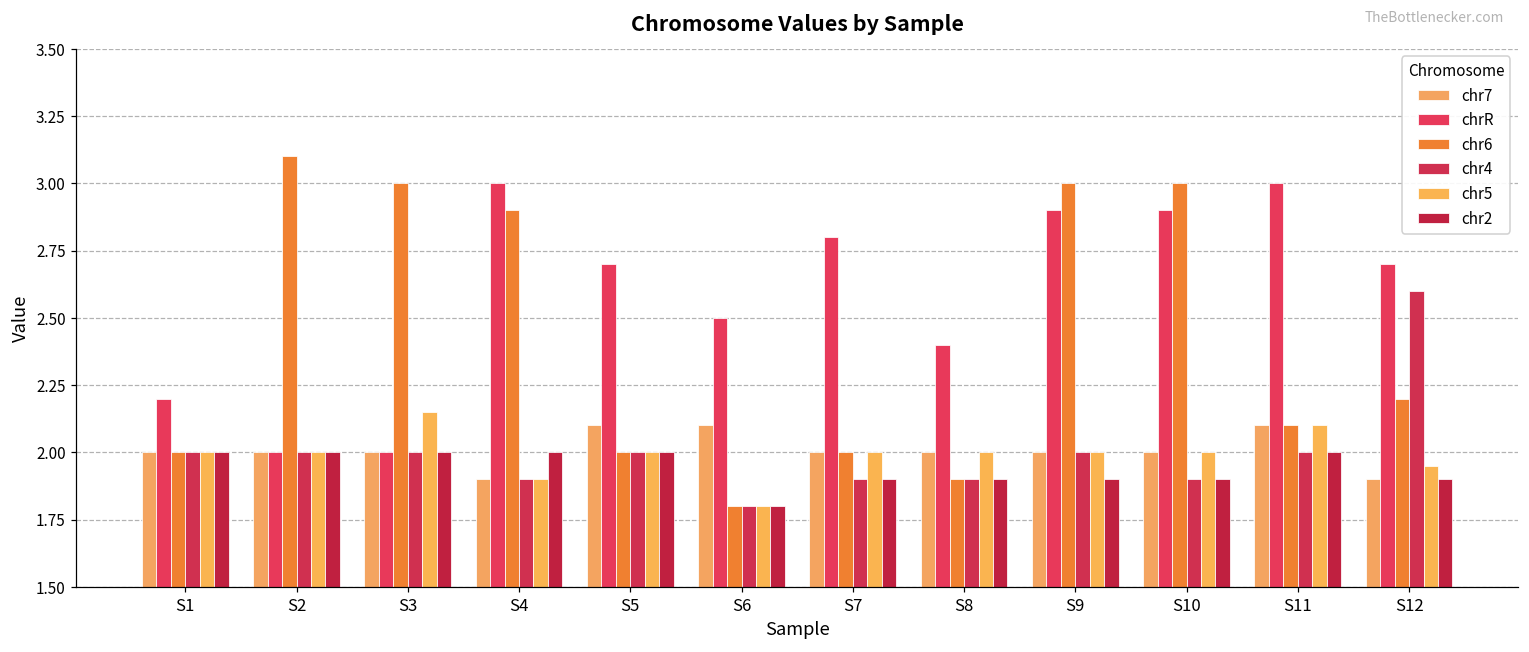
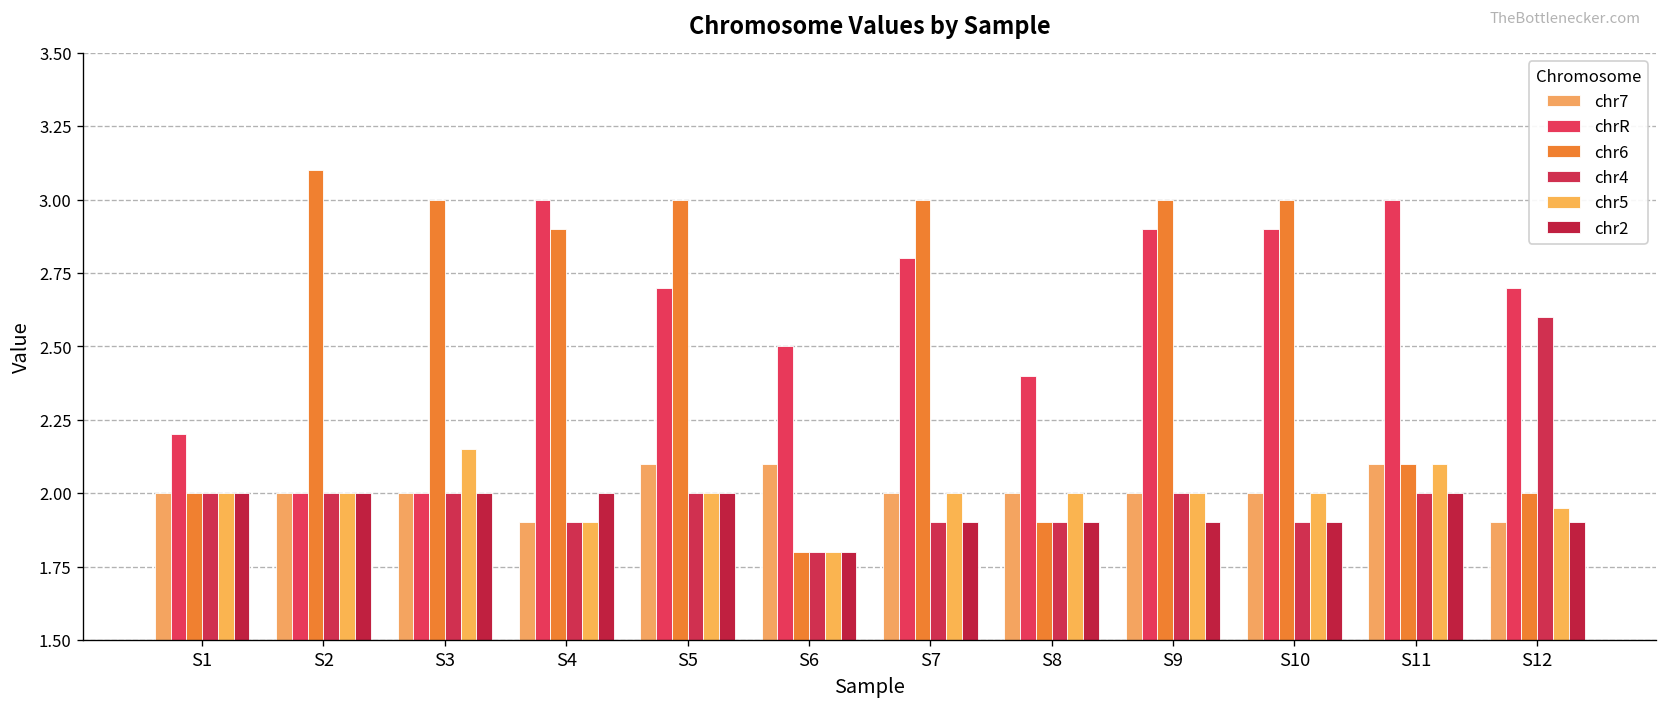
chr6, S5: 2 -> 3
chr6, S7: 2 -> 3
chr6, S12: 2.2 -> 2.0
